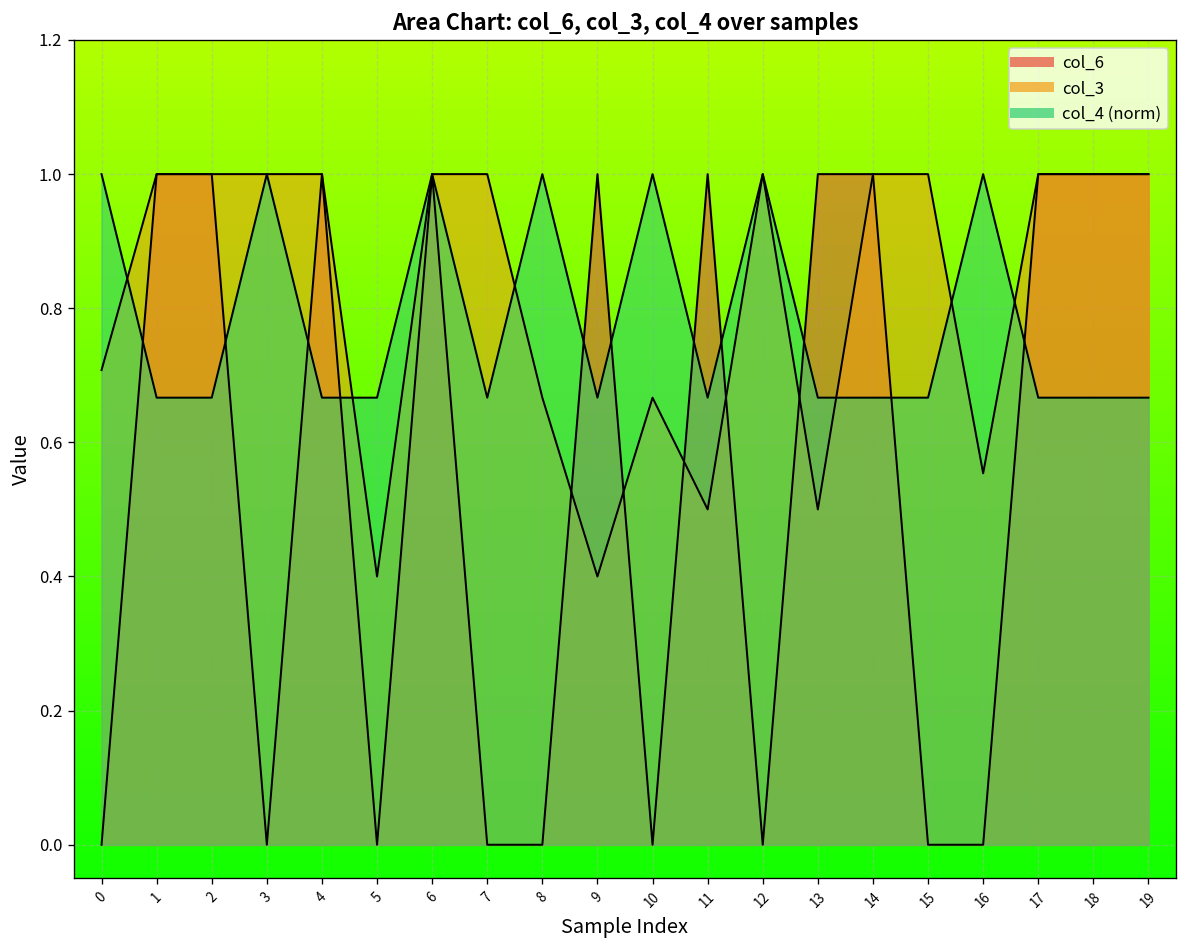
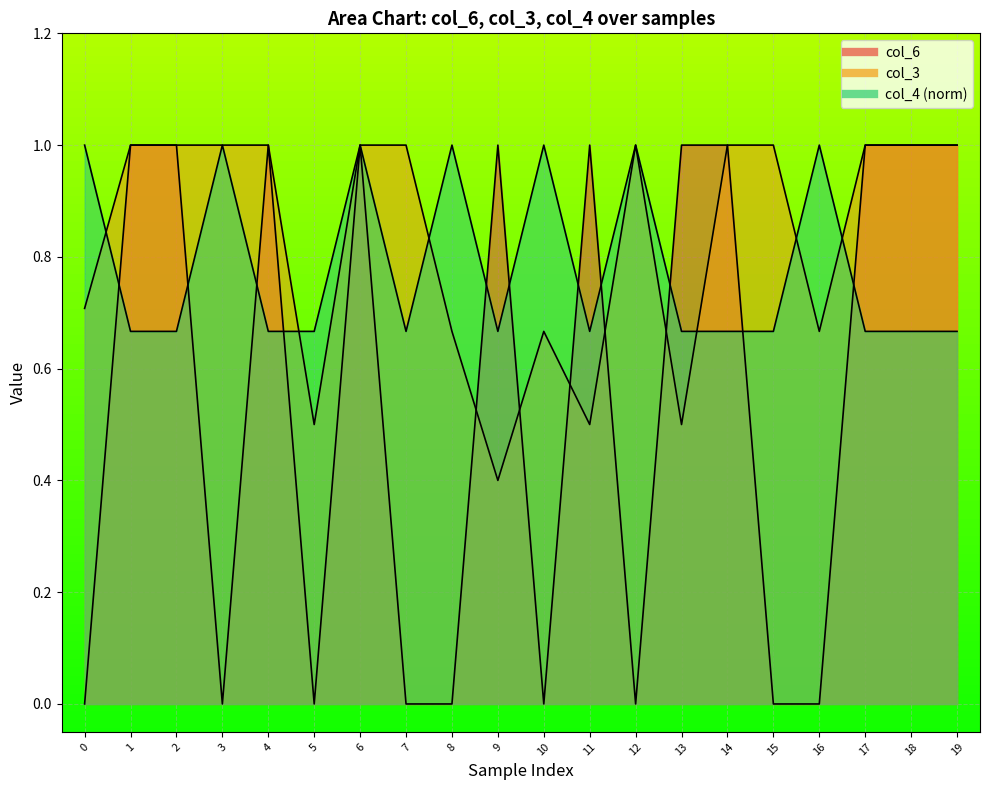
col_3, 5: 0.4 -> 0.5
col_3, 16: 0.55 -> 0.67
